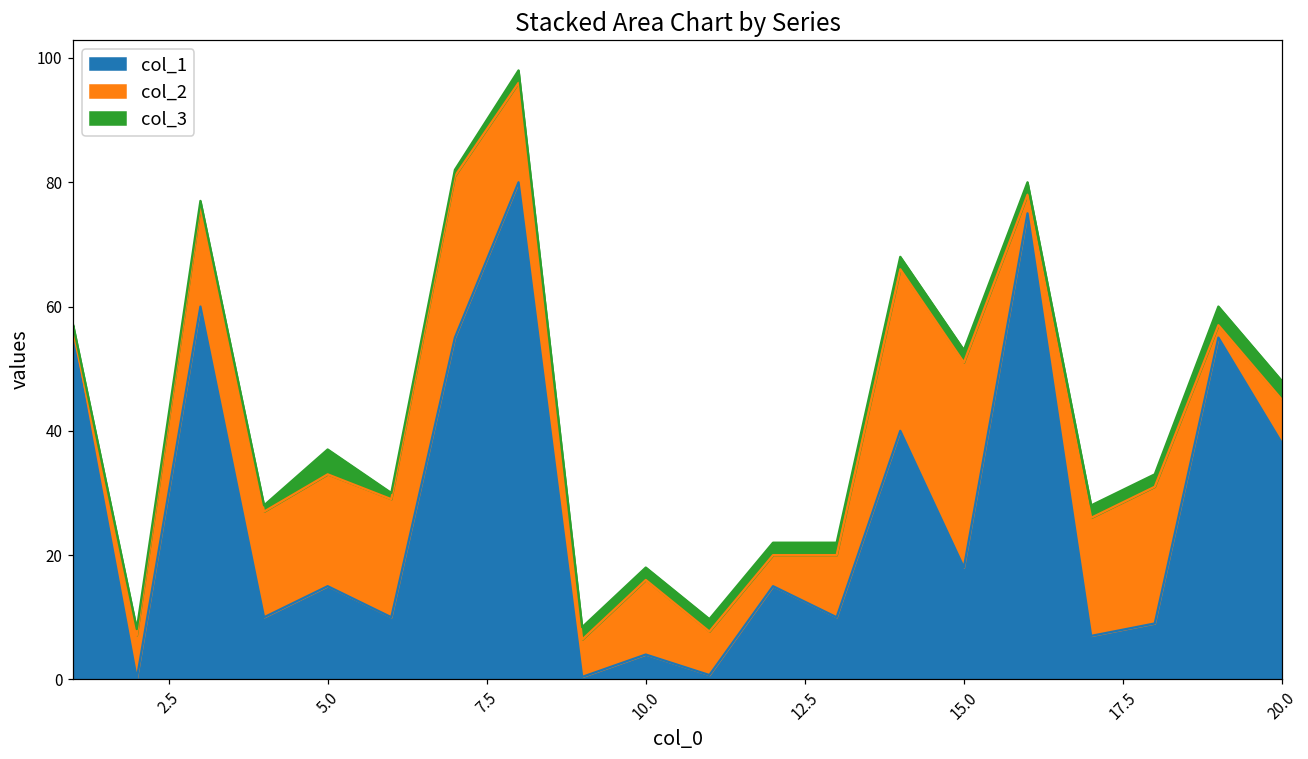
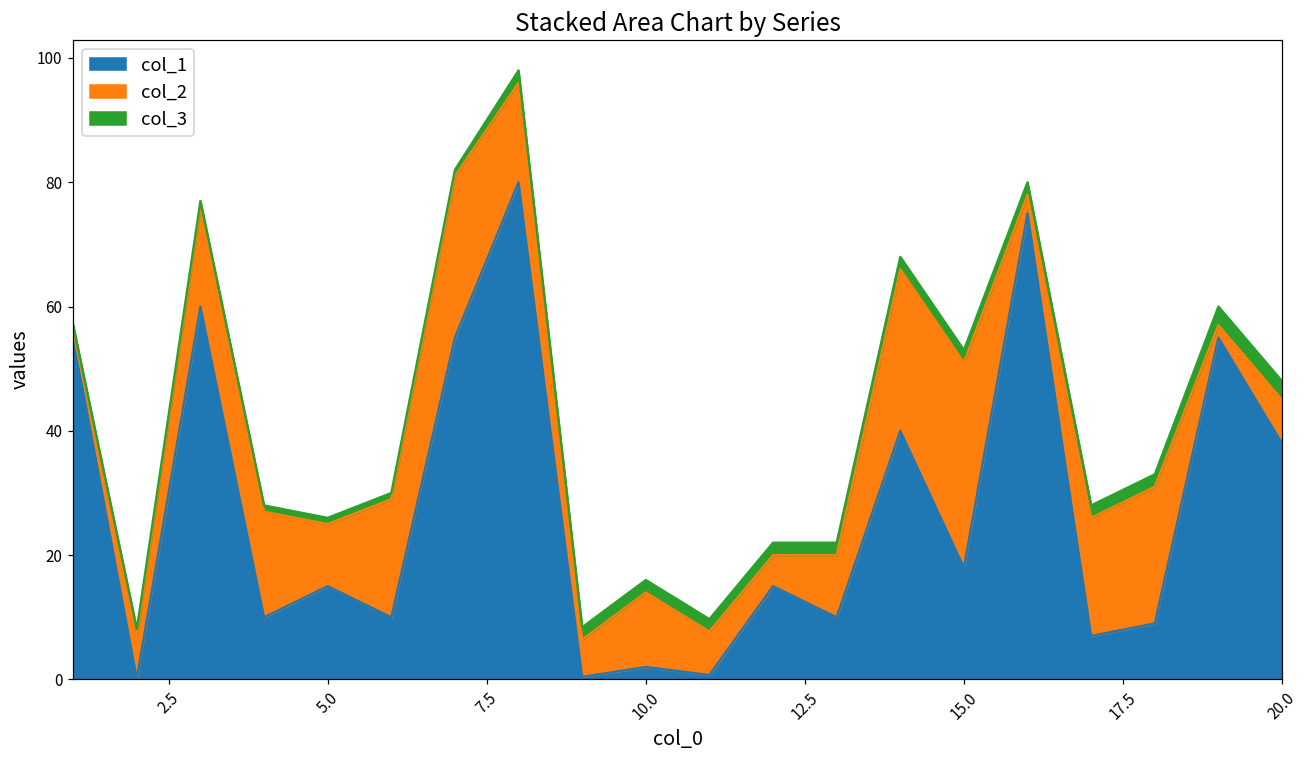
col_2, 5.0: 18 -> 10
col_3, 5.0: 4 -> 1
col_1, 10.0: 4 -> 2
